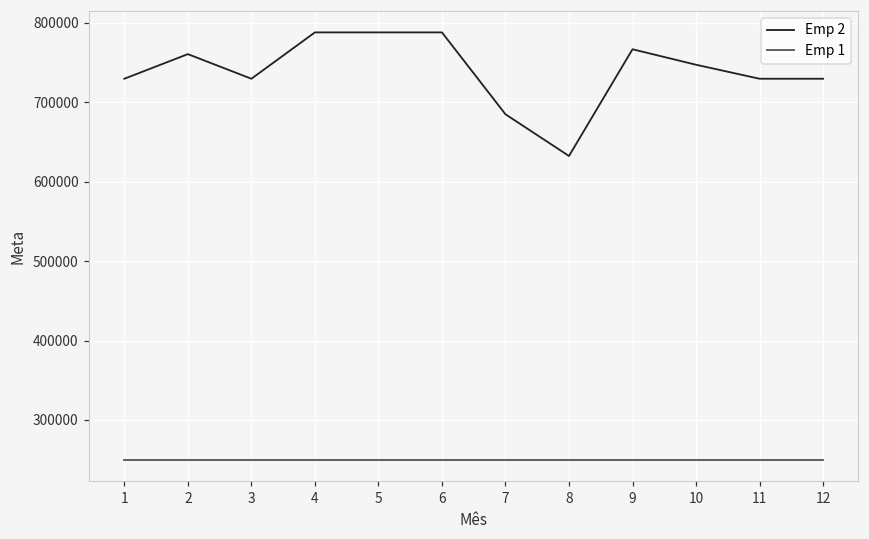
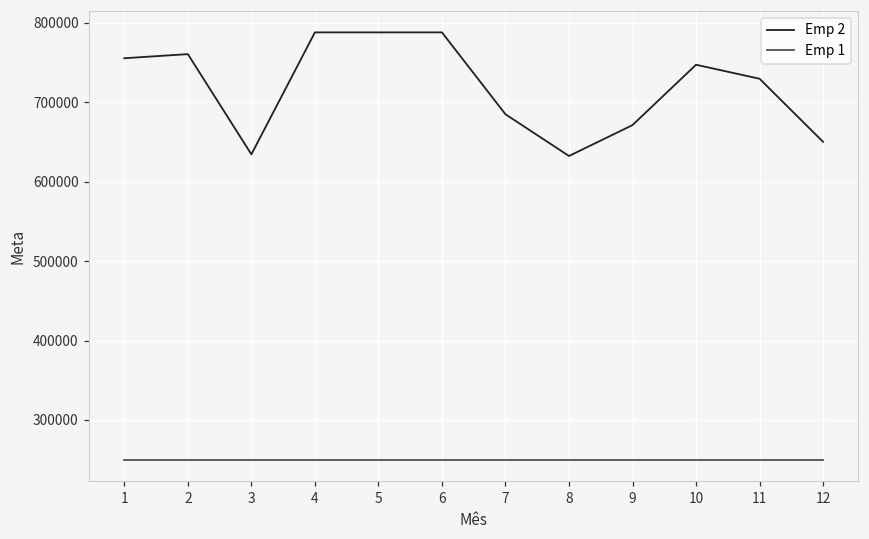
Emp 2, 1: 730000 -> 760000
Emp 2, 3: 730000 -> 630000
Emp 2, 9: 770000 -> 670000
Emp 2, 12: 730000 -> 650000
